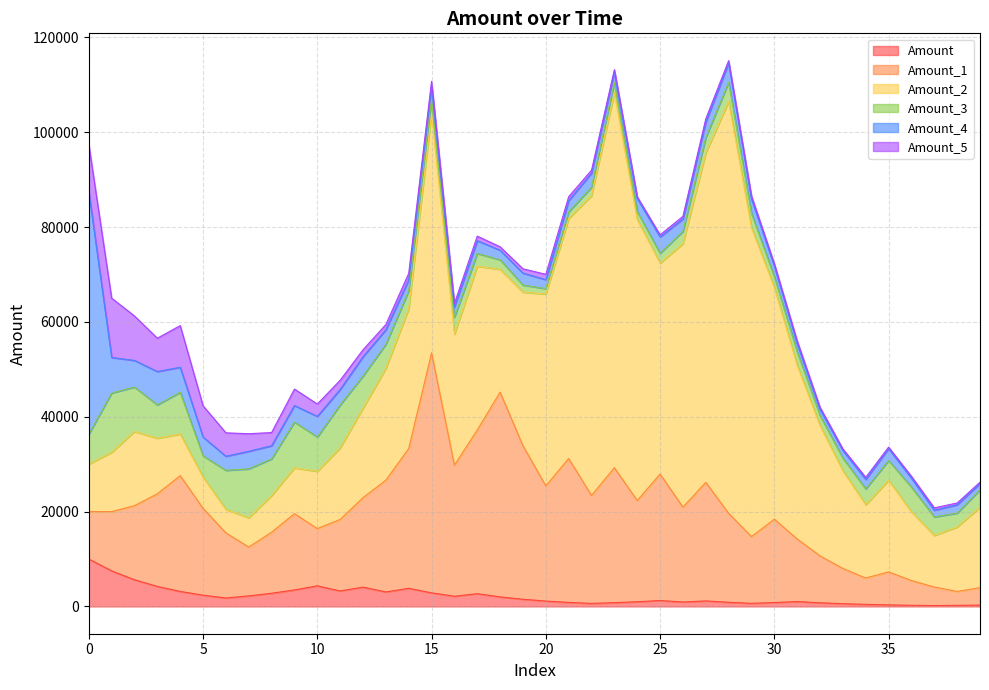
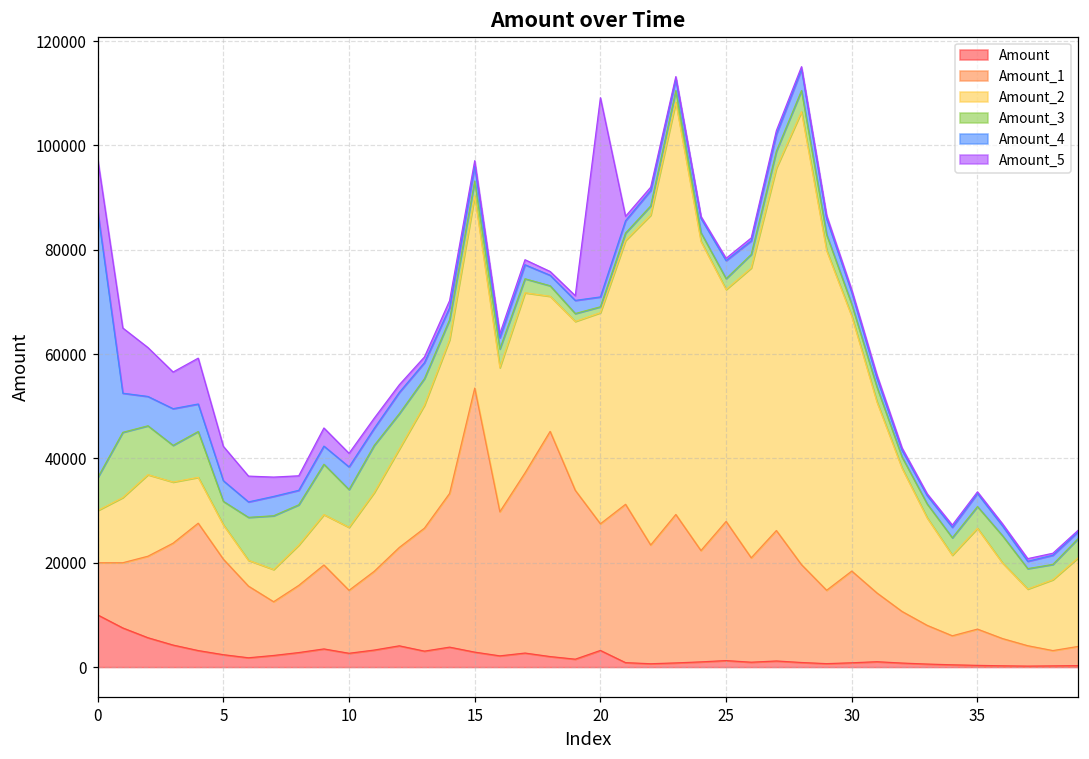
Amount, 10: 4000 -> 3000
Amount_2, 15: 50000 -> 37000
Amount, 20: 1000 -> 3000
Amount_5, 20: 1000 -> 38000
